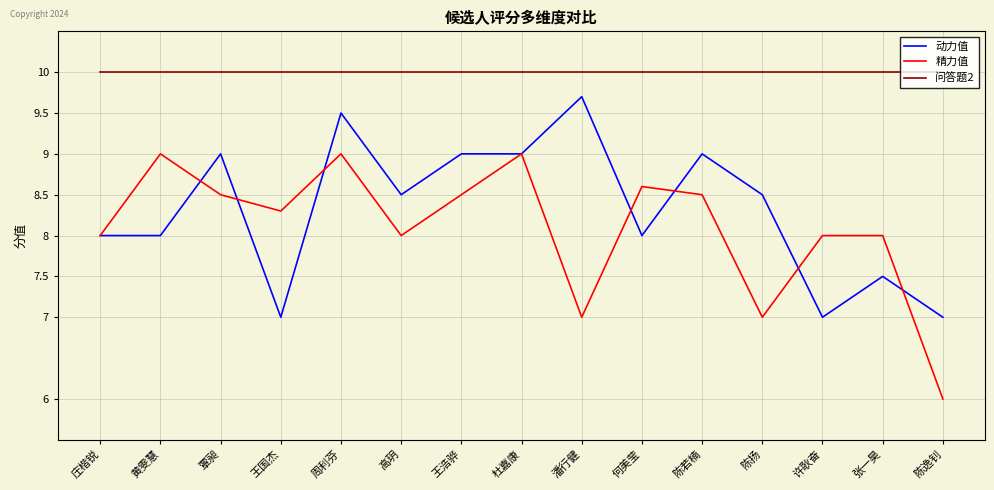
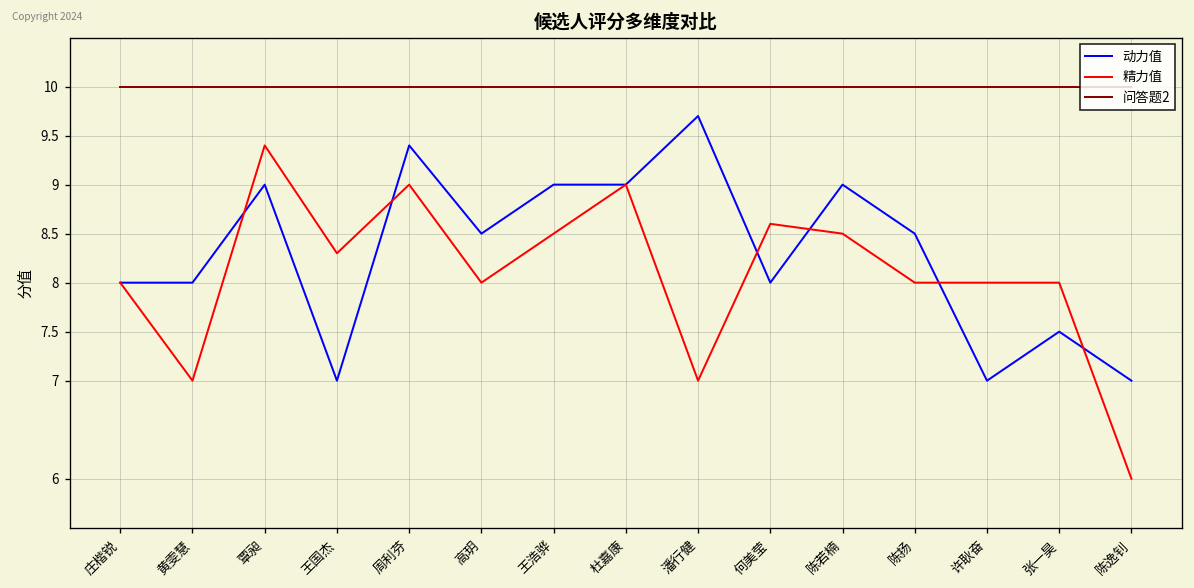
精力值, 黄雯慧: 9 -> 7
精力值, 覃昶: 8.5 -> 9.4
动力值, 周利芬: 9.5 -> 9.4
精力值, 陈扬: 7 -> 8
